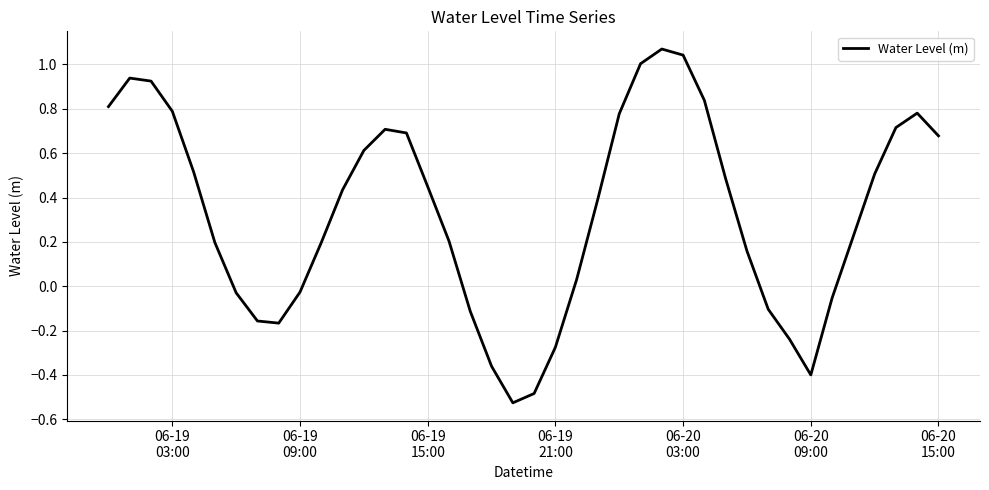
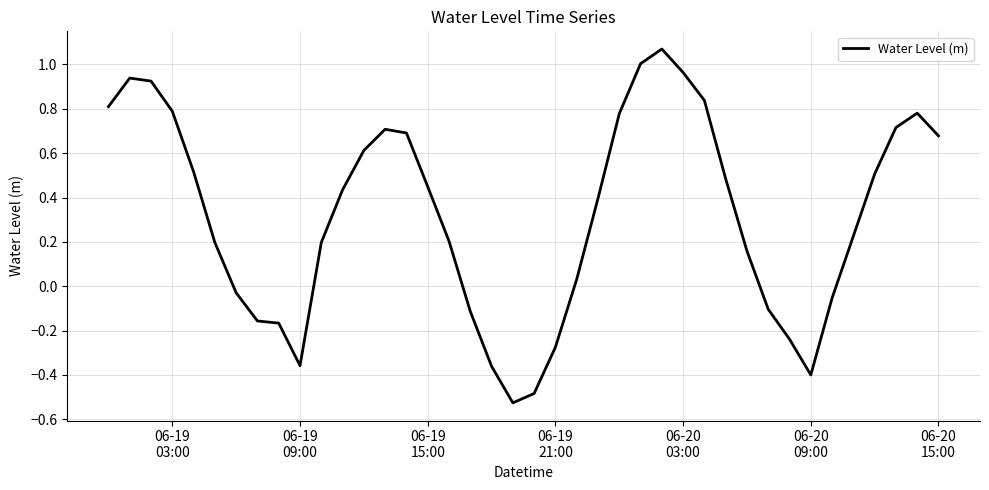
06-19 09:00: -0.03 -> -0.36
06-20 03:00: 1.04 -> 0.96
